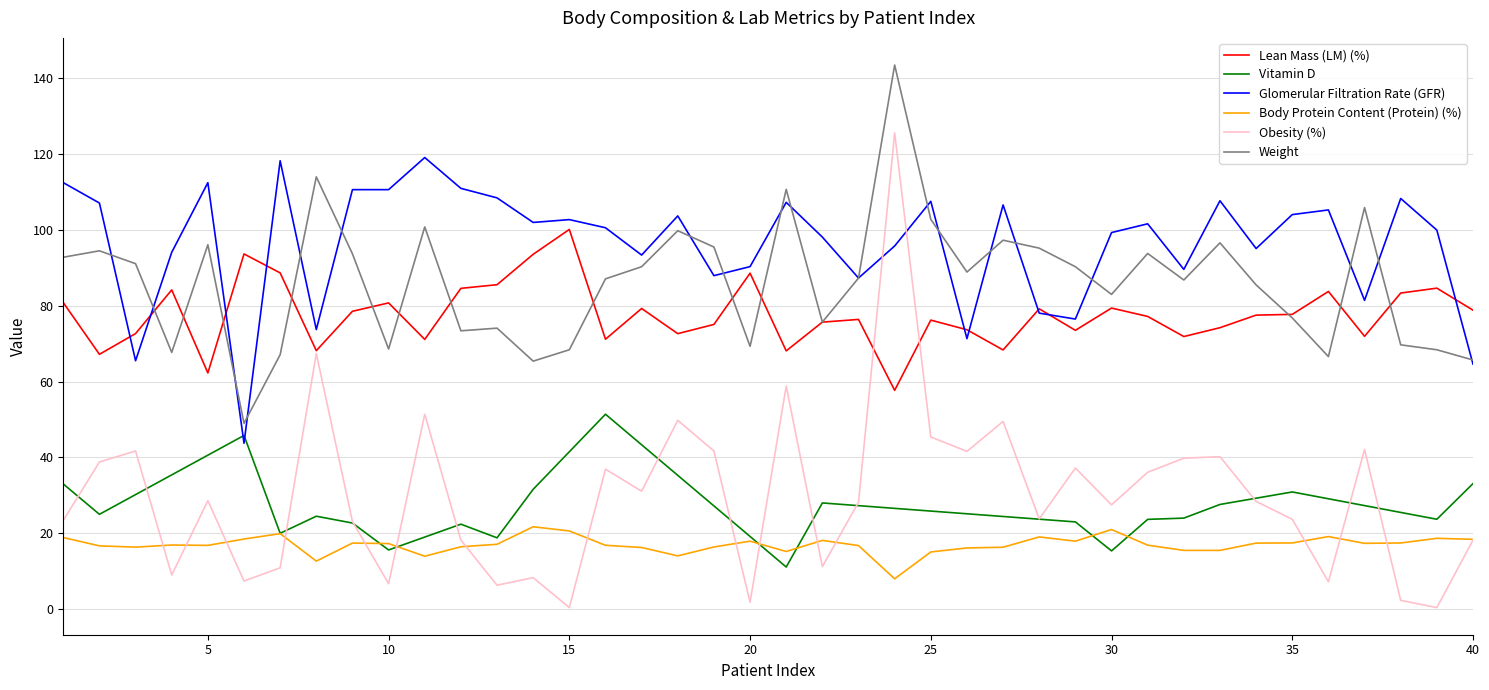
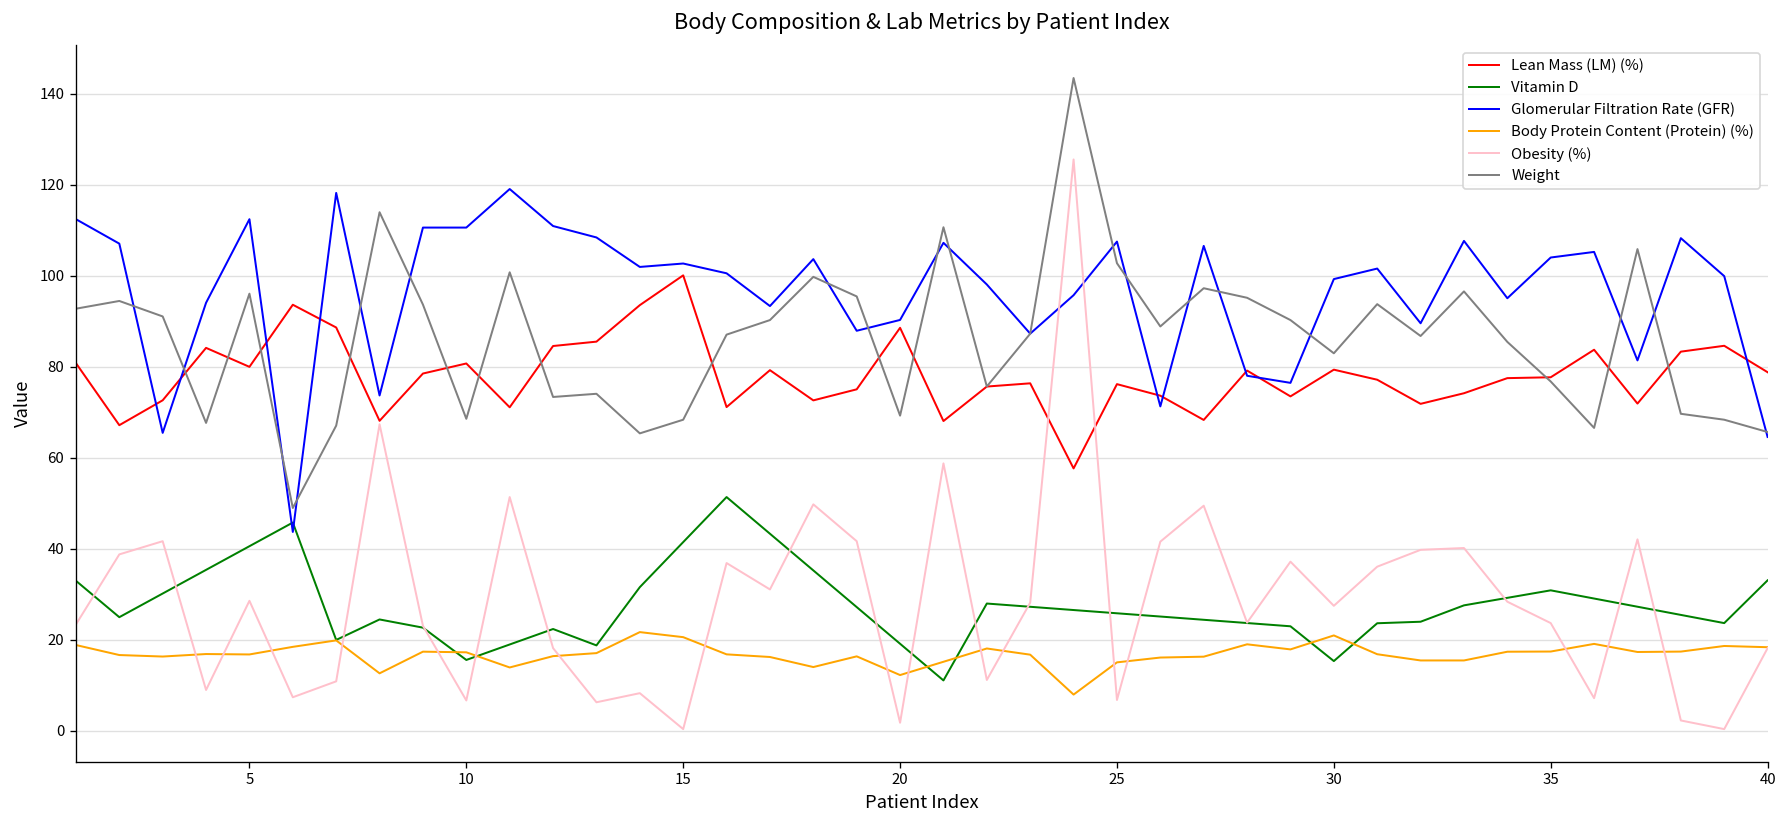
Lean Mass (LM) (%), 5: 62 -> 80
Body Protein Content (Protein) (%), 20: 18 -> 12
Obesity (%), 25: 45 -> 7
